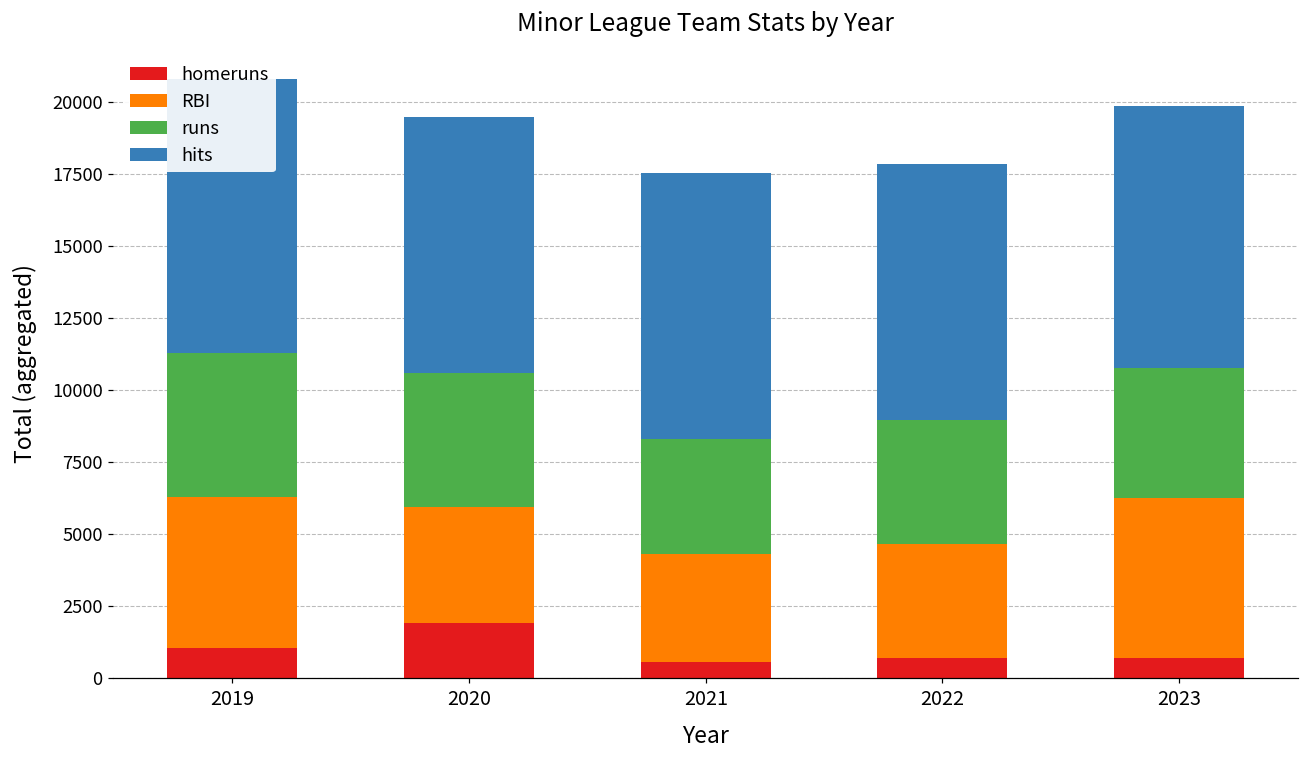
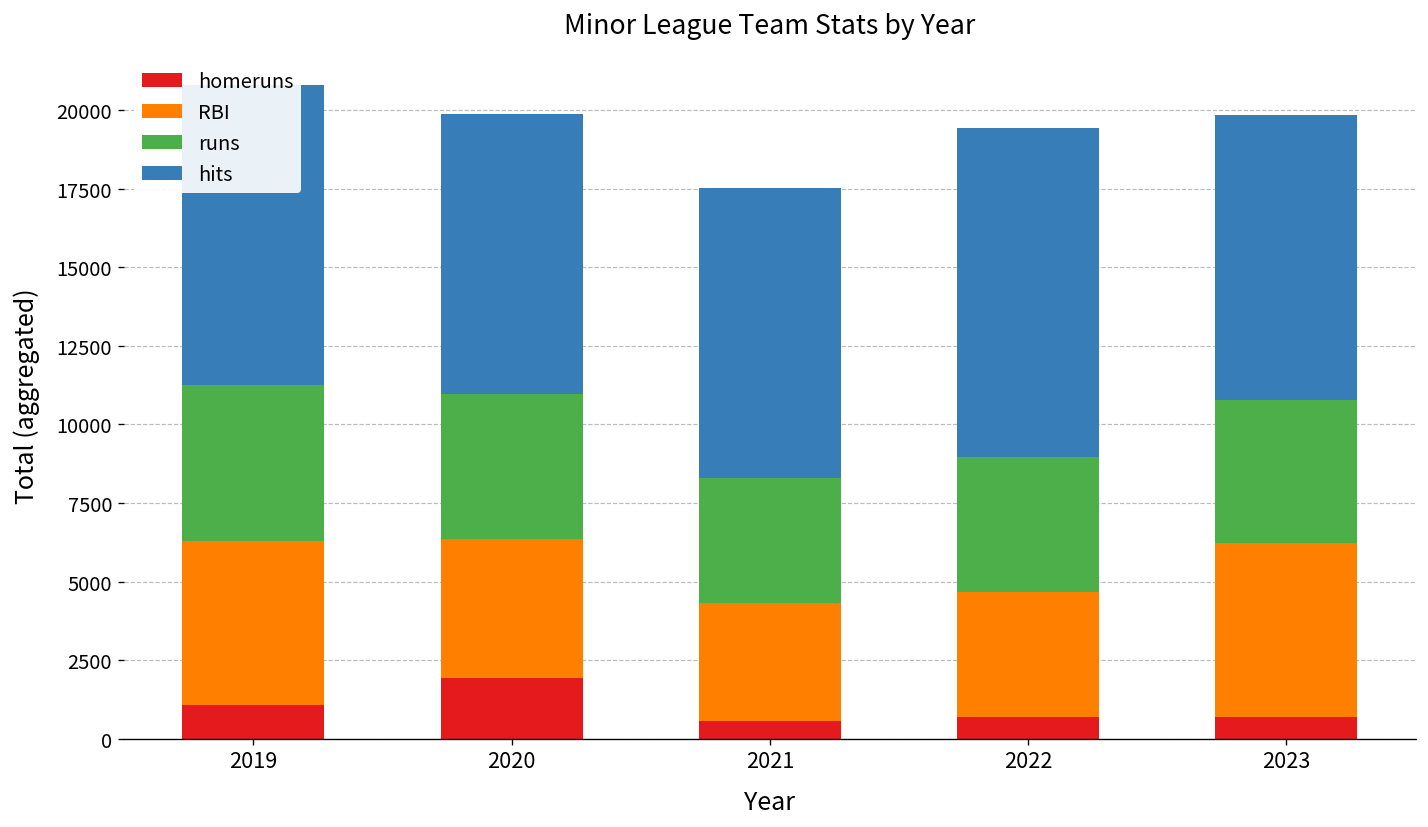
RBI, 2020: 4000 -> 4400
hits, 2022: 8900 -> 10500
